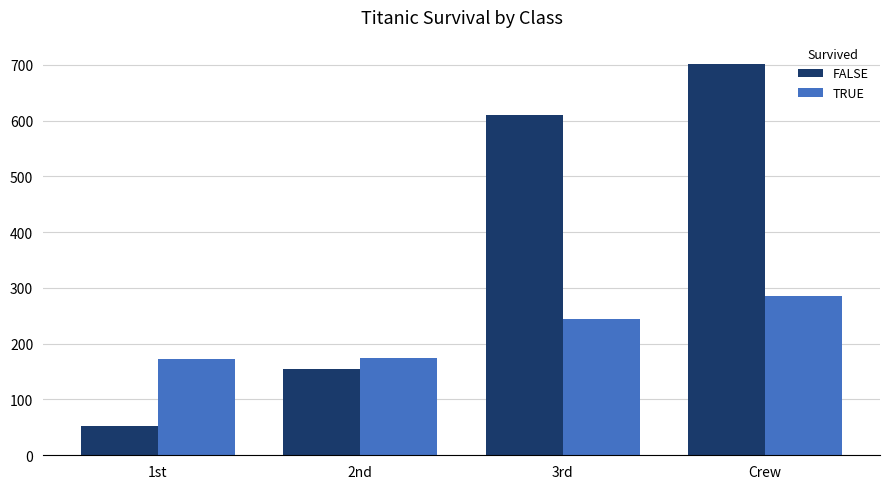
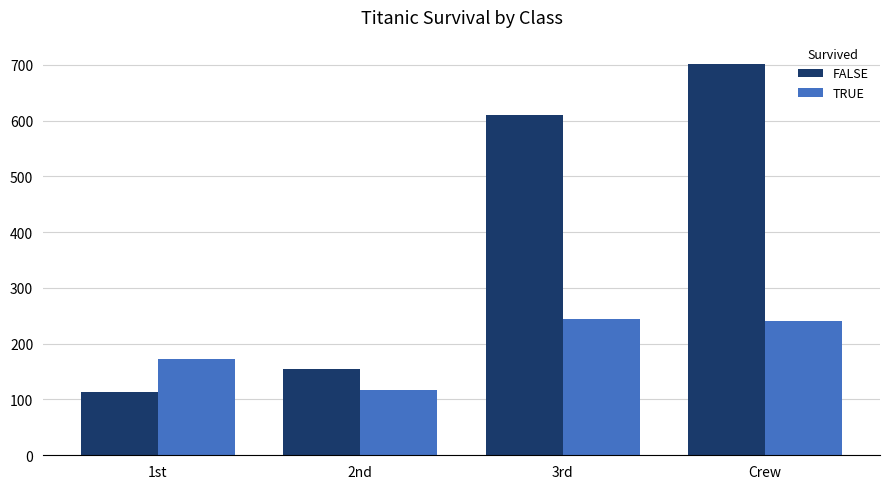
FALSE, 1st: 50 -> 110
TRUE, 2nd: 180 -> 120
TRUE, Crew: 290 -> 240
